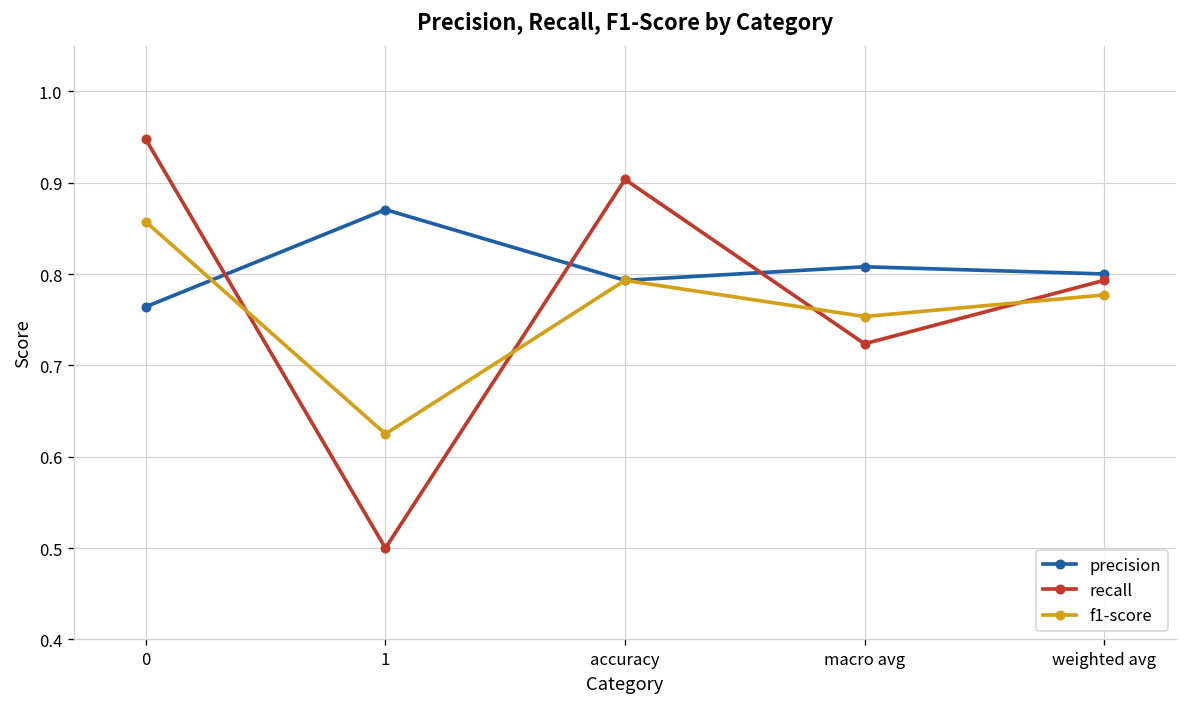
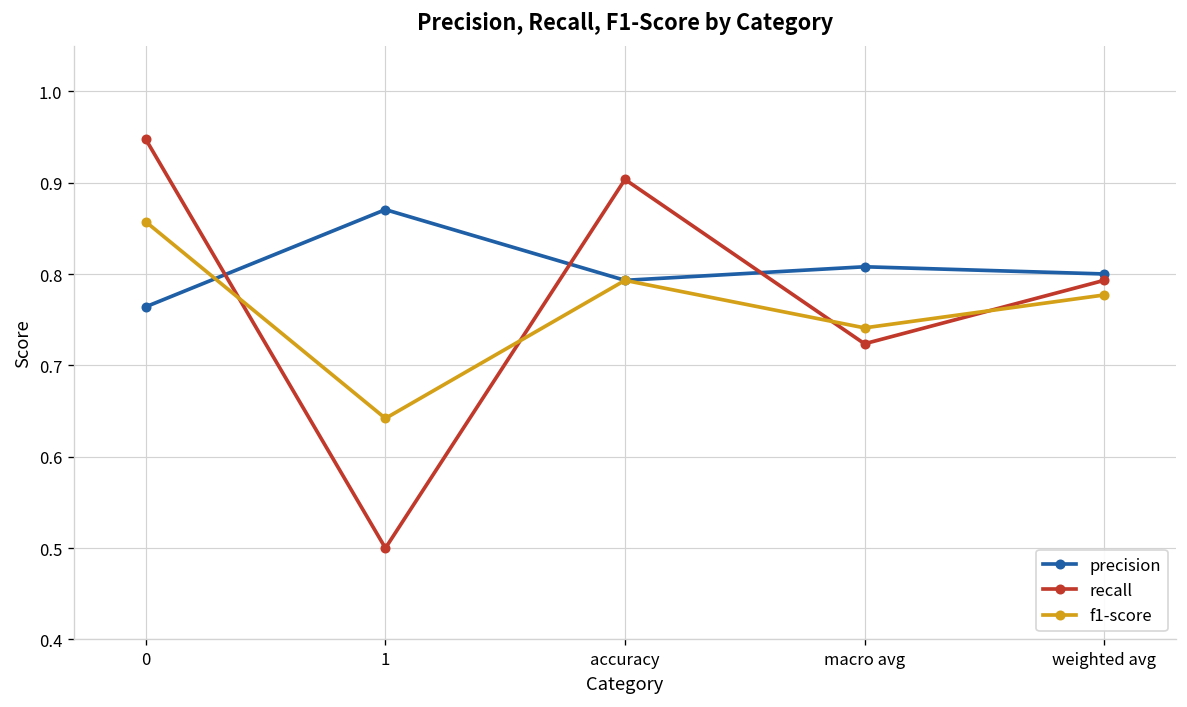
f1-score, 1: 0.63 -> 0.64
f1-score, macro avg: 0.75 -> 0.74
